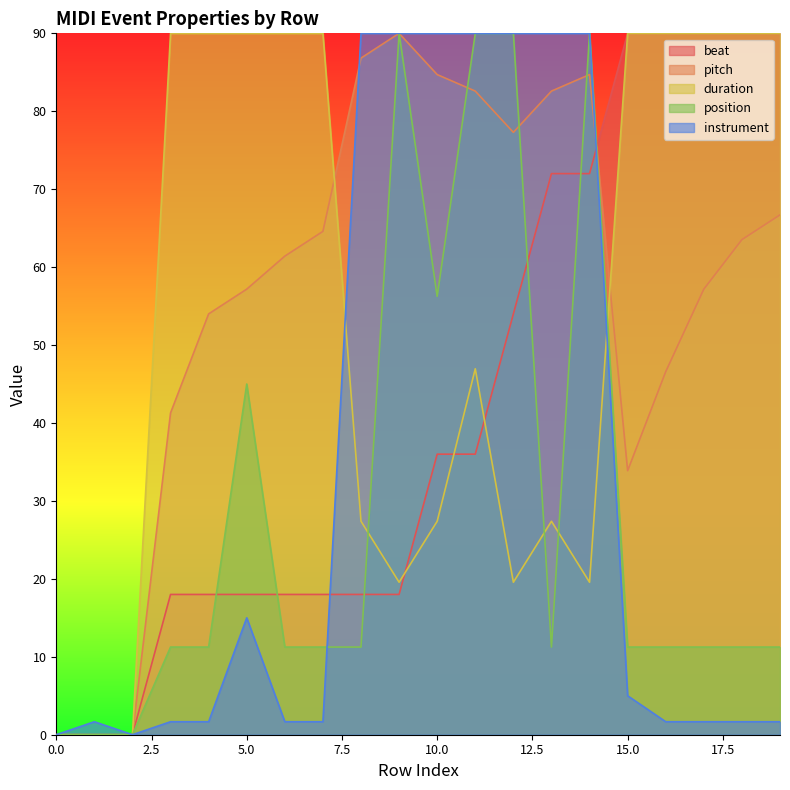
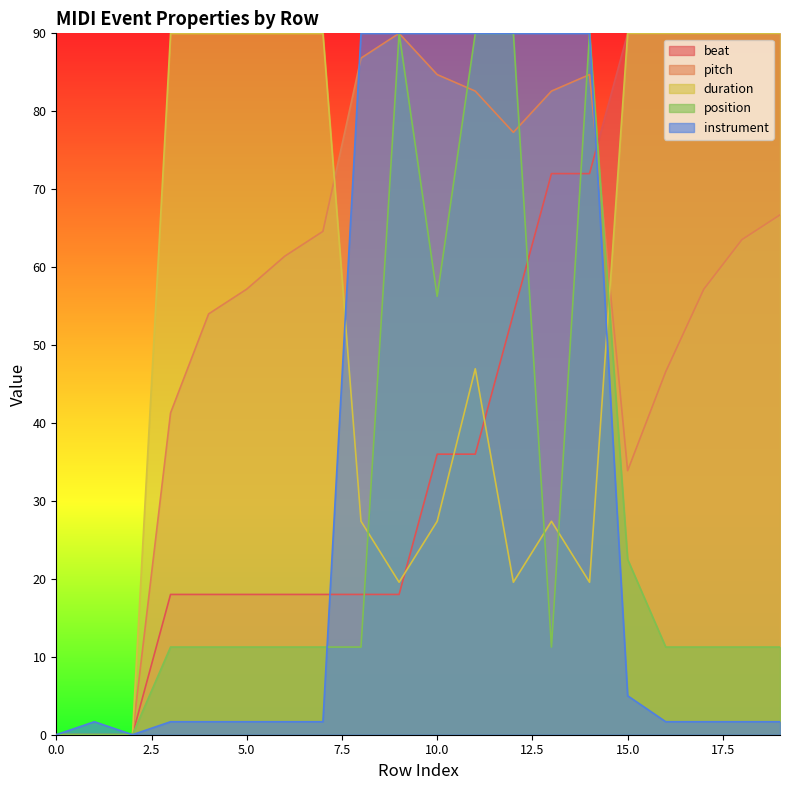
position, 5.0: 45 -> 11
instrument, 5.0: 15 -> 2
position, 15.0: 11 -> 23
